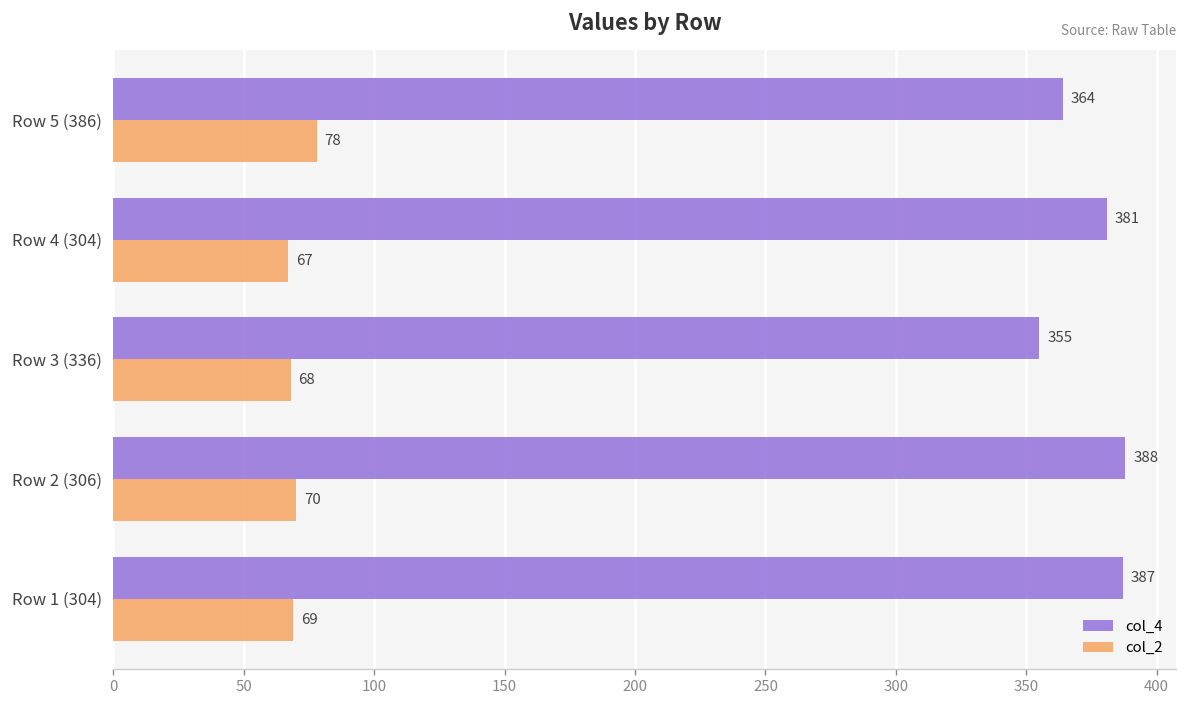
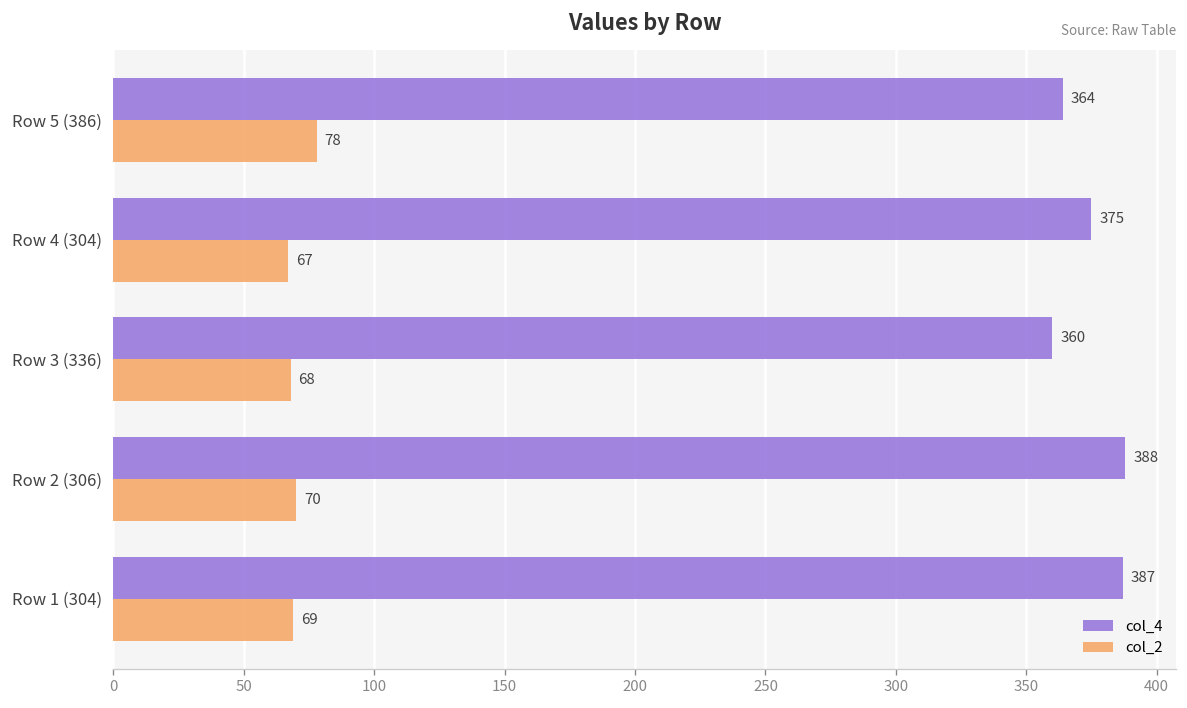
col_4, Row 4 (304): 381 -> 375
col_4, Row 3 (336): 355 -> 360
